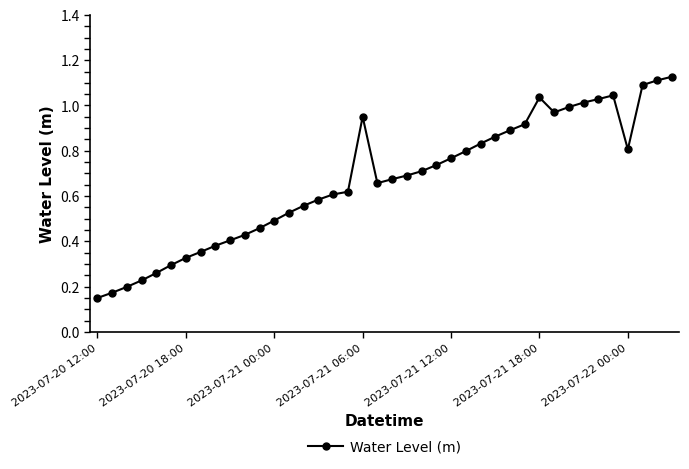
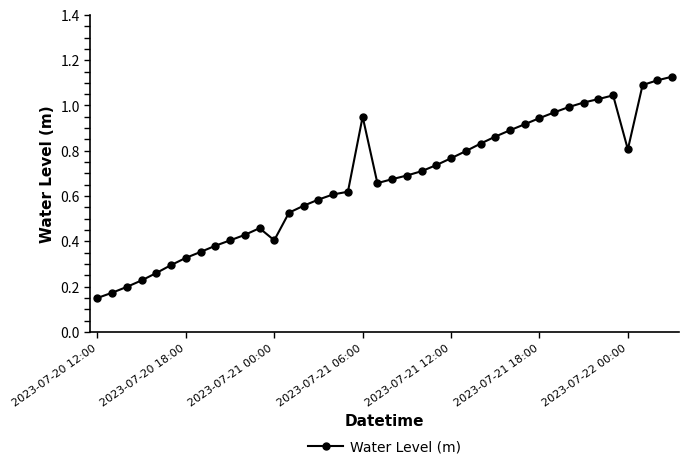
2023-07-21 00:00: 0.49 -> 0.40
2023-07-21 18:00: 1.04 -> 0.94
